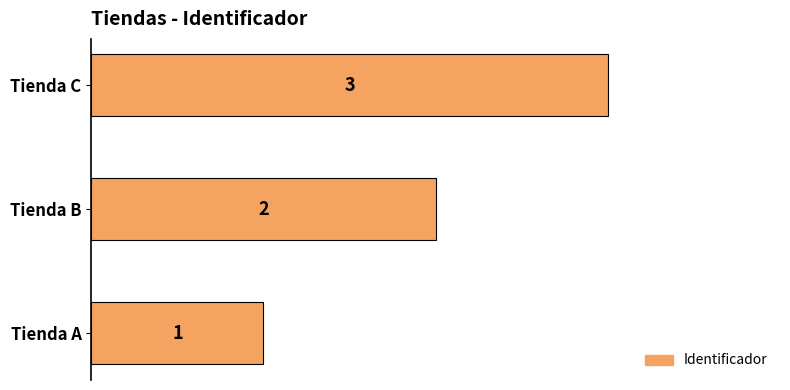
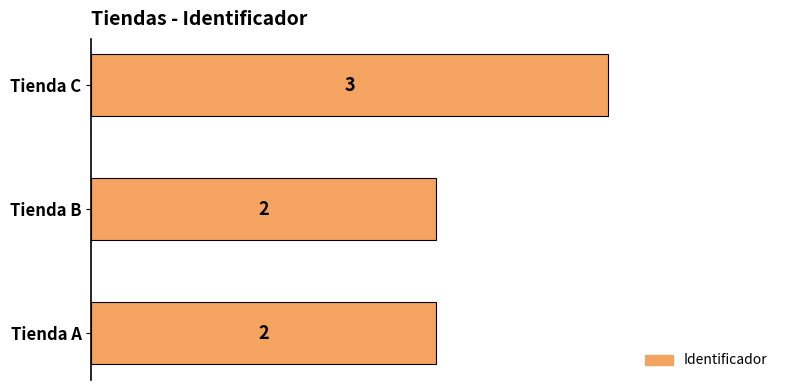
Tienda A: 1 -> 2
